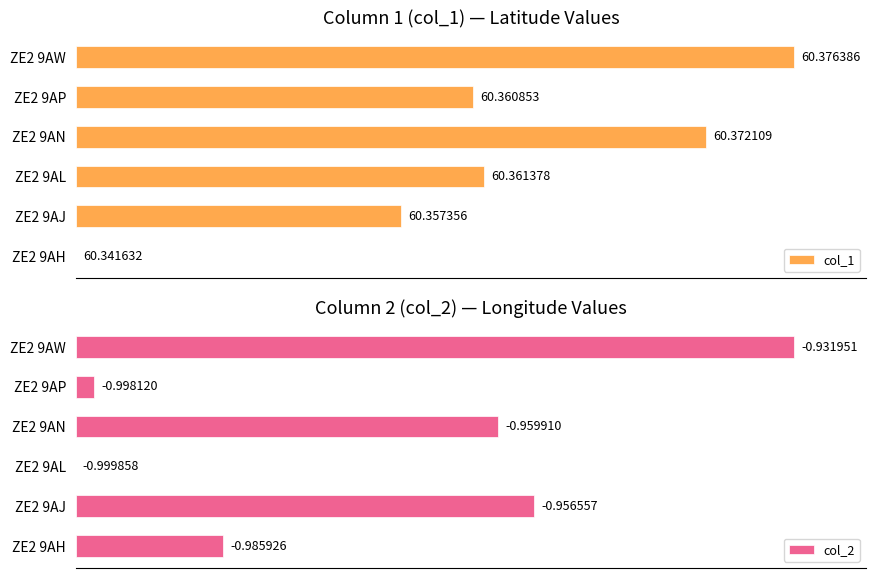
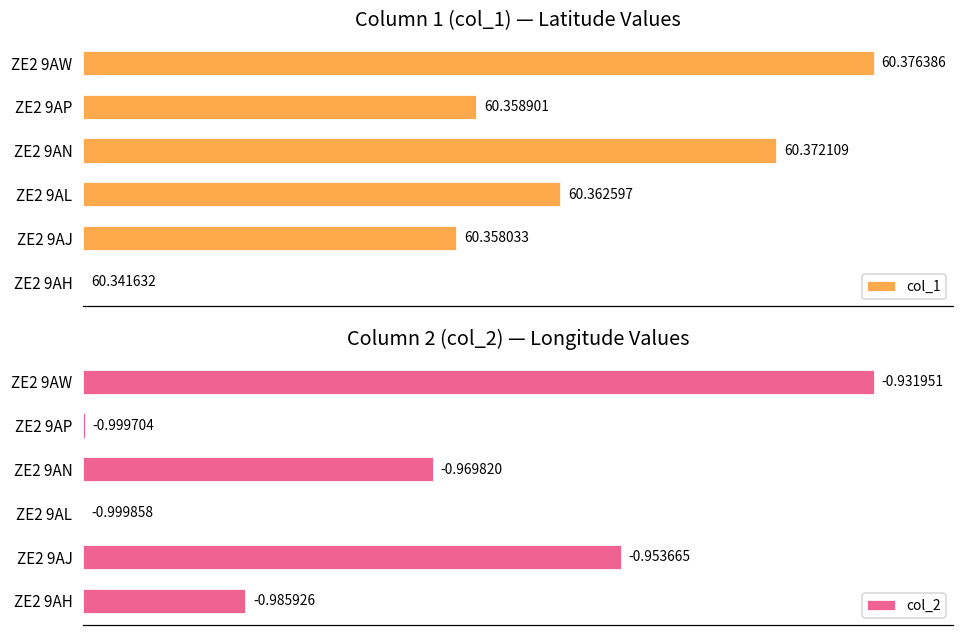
Column 1 (col_1) — Latitude Values, ZE2 9AP: 60.360853 -> 60.358901
Column 1 (col_1) — Latitude Values, ZE2 9AL: 60.361378 -> 60.362597
Column 1 (col_1) — Latitude Values, ZE2 9AJ: 60.357356 -> 60.358033
Column 2 (col_2) — Longitude Values, ZE2 9AP: -0.998120 -> -0.999704
Column 2 (col_2) — Longitude Values, ZE2 9AN: -0.959910 -> -0.969820
Column 2 (col_2) — Longitude Values, ZE2 9AJ: -0.956557 -> -0.953665
